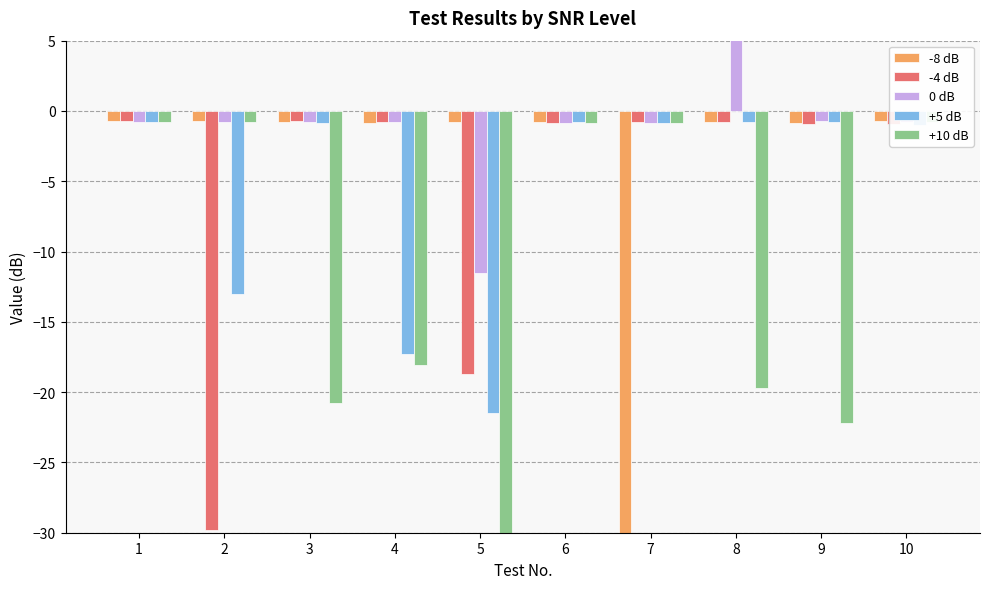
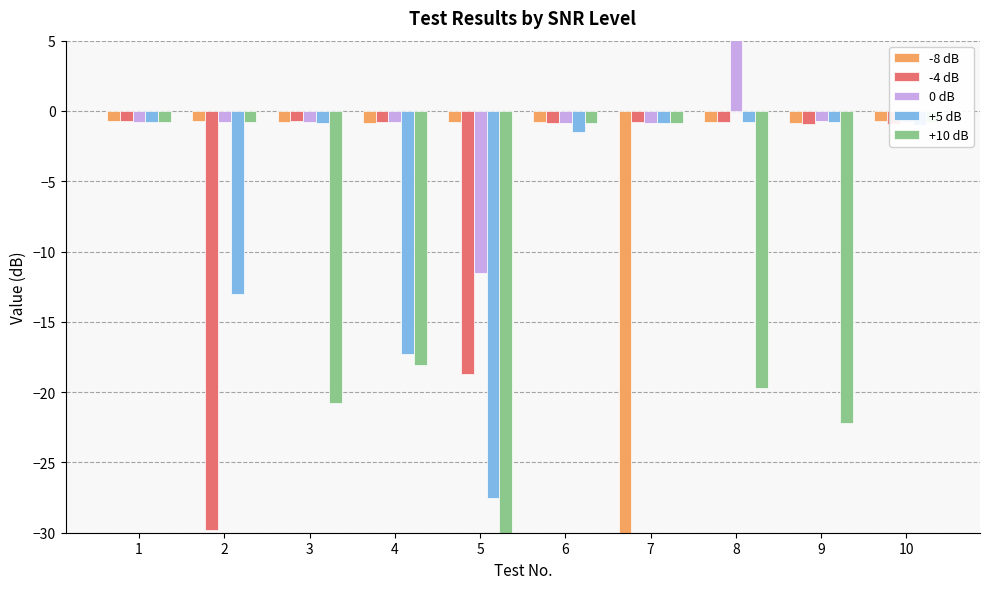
+5 dB, 5: -21.5 -> -27.5
+5 dB, 6: -0.8 -> -1.5
